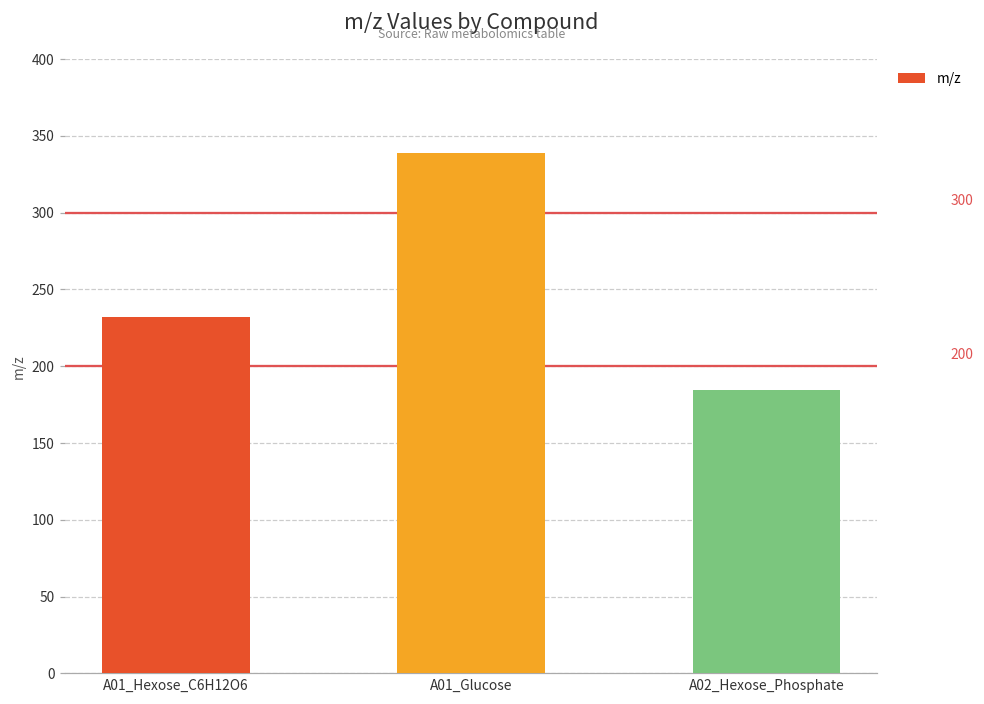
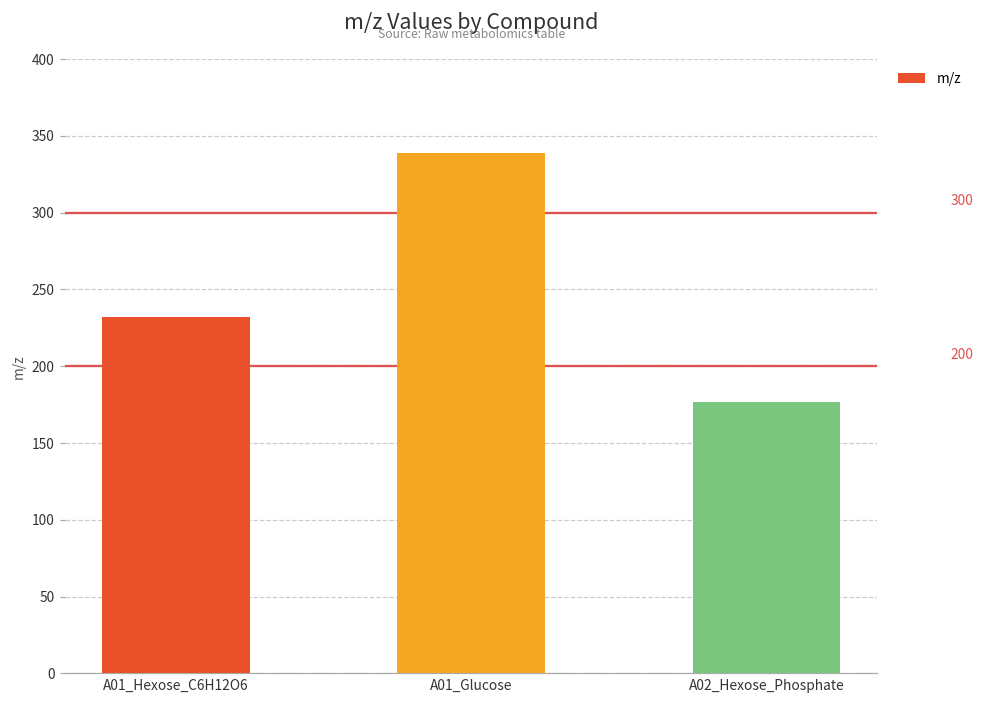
A02_Hexose_Phosphate: 184 -> 177
